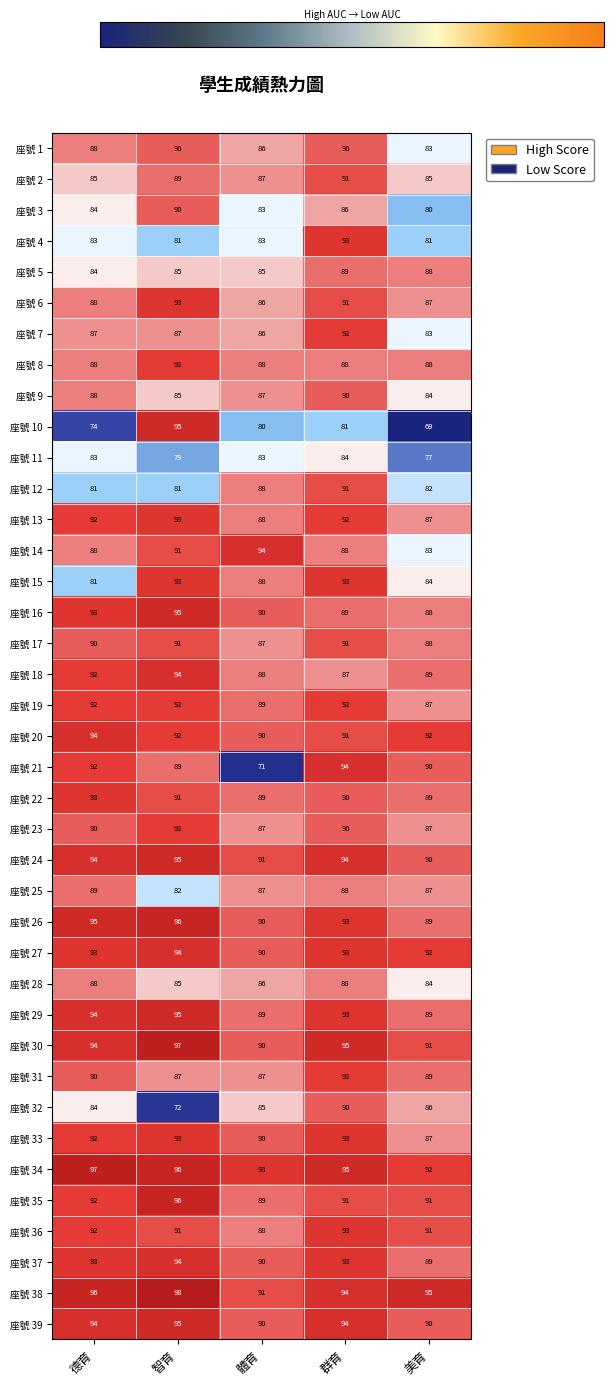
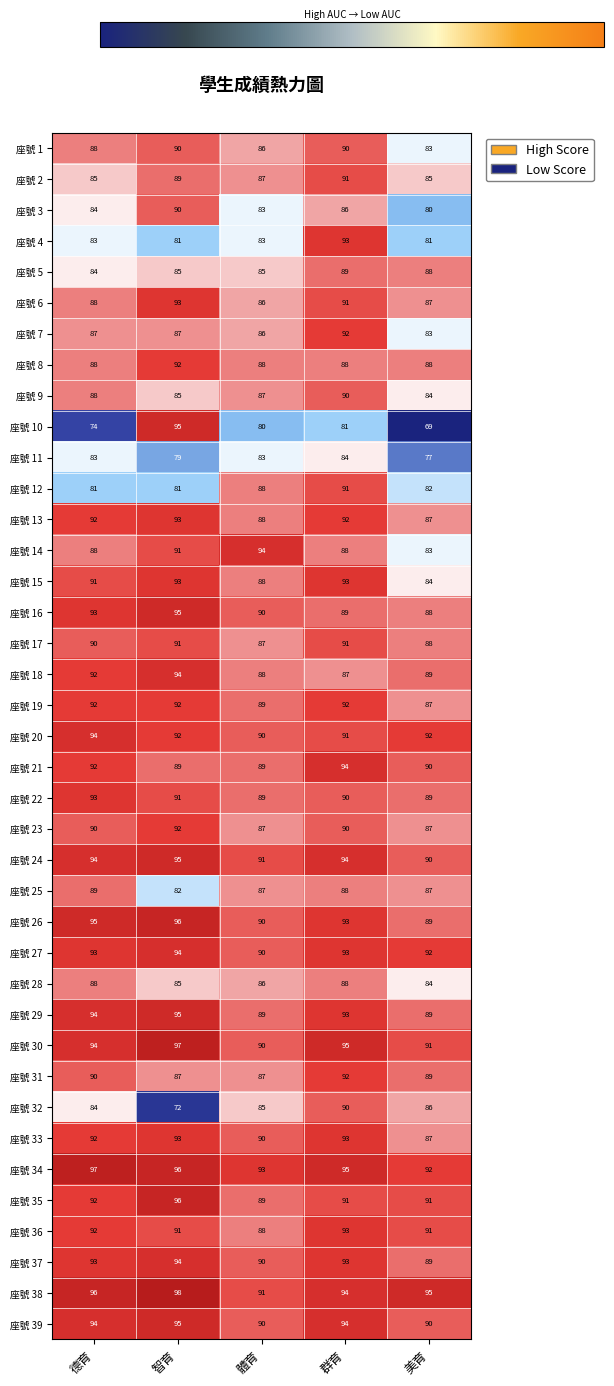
座號 15, 德育: 81 -> 91
座號 21, 體育: 71 -> 89
